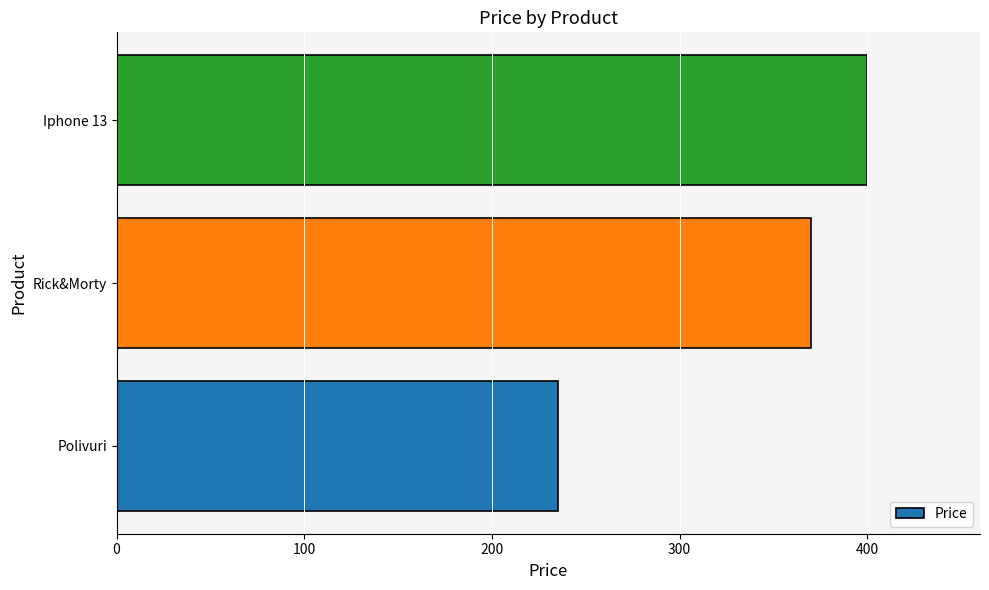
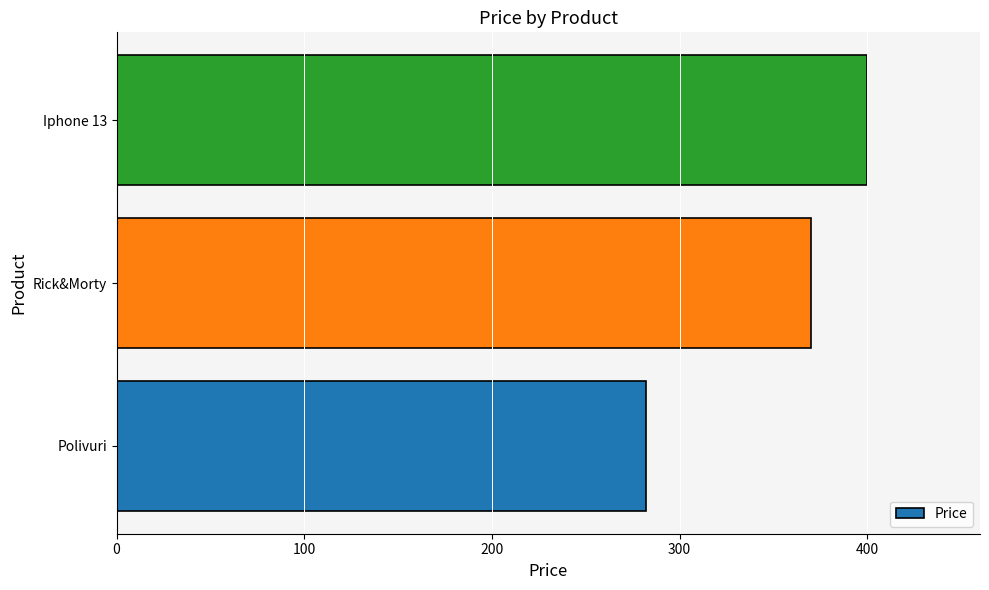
Polivuri: 235 -> 282
